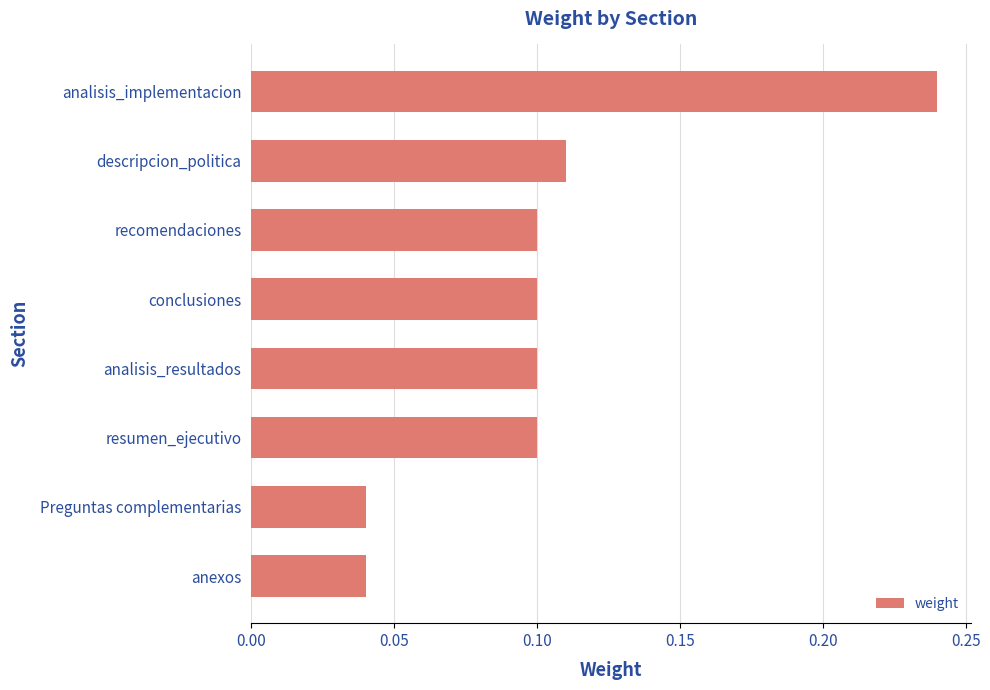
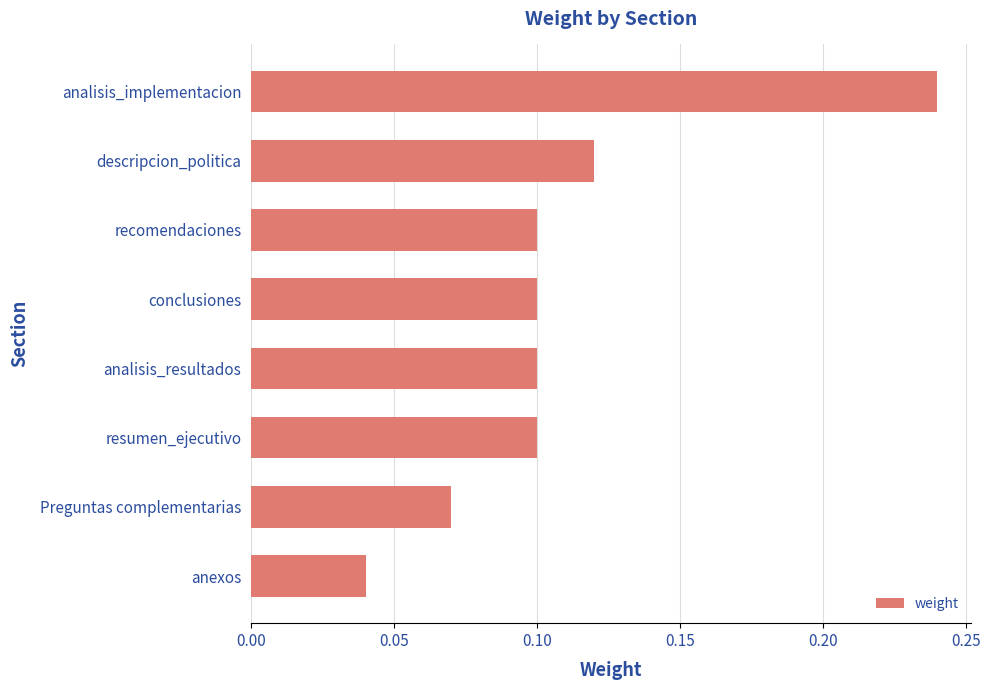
descripcion_politica: 0.11 -> 0.12
Preguntas complementarias: 0.04 -> 0.07
